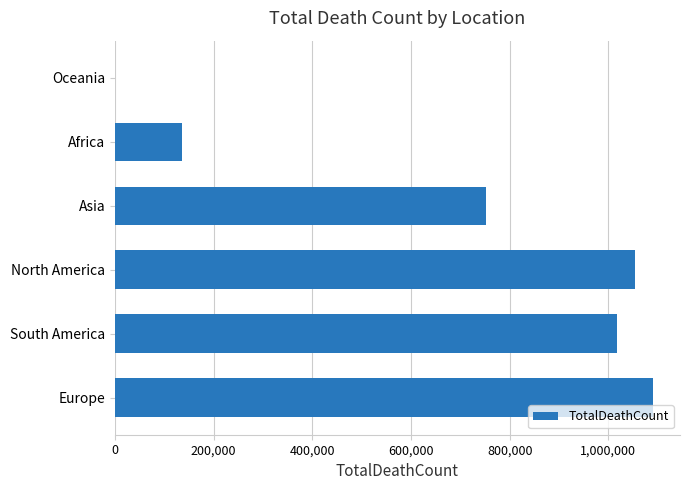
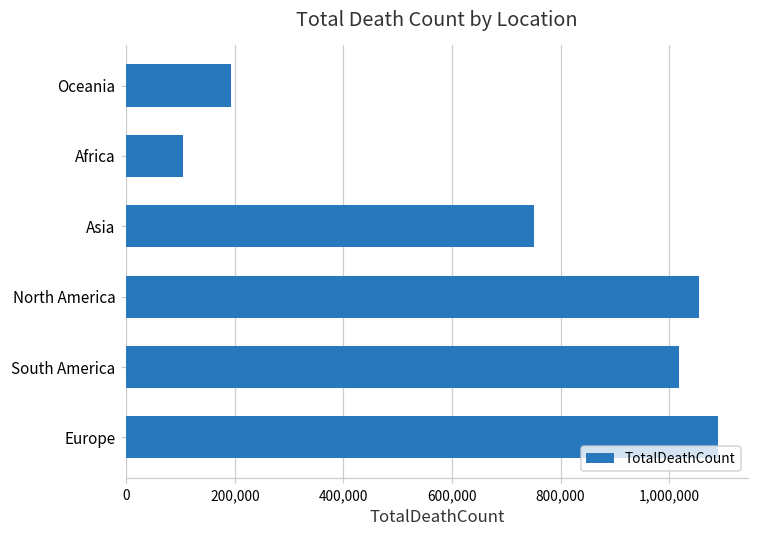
Oceania: 0 -> 190,000
Africa: 140,000 -> 100,000
